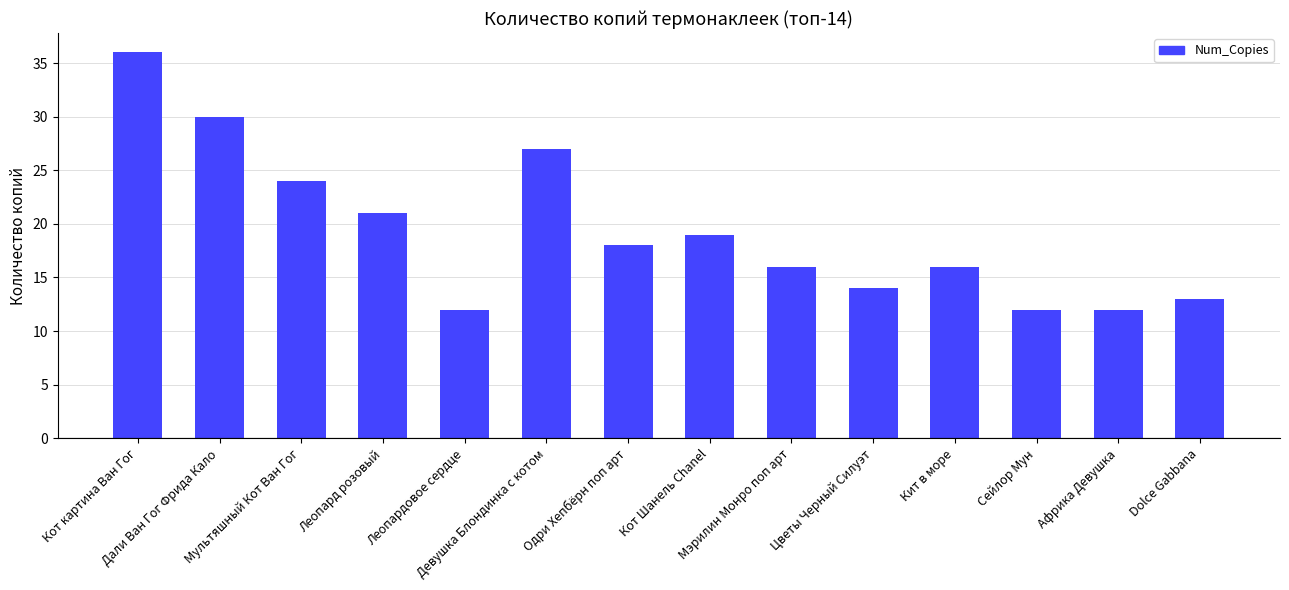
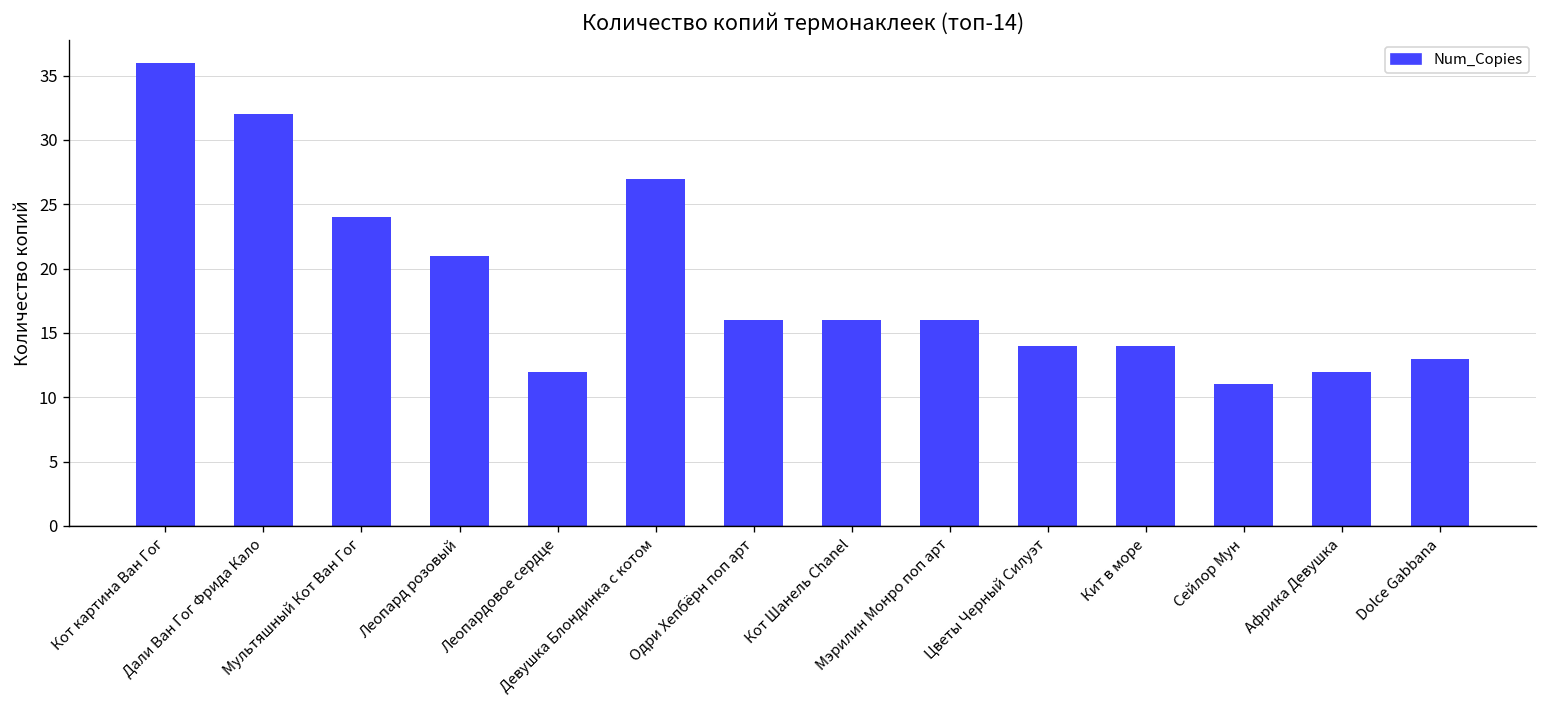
Дали Ван Гог Фрида Кало: 30 -> 32
Одри Хепбёрн поп арт: 18 -> 16
Кот Шанель Chanel: 19 -> 16
Кит в море: 16 -> 14
Сейлор Мун: 12 -> 11
